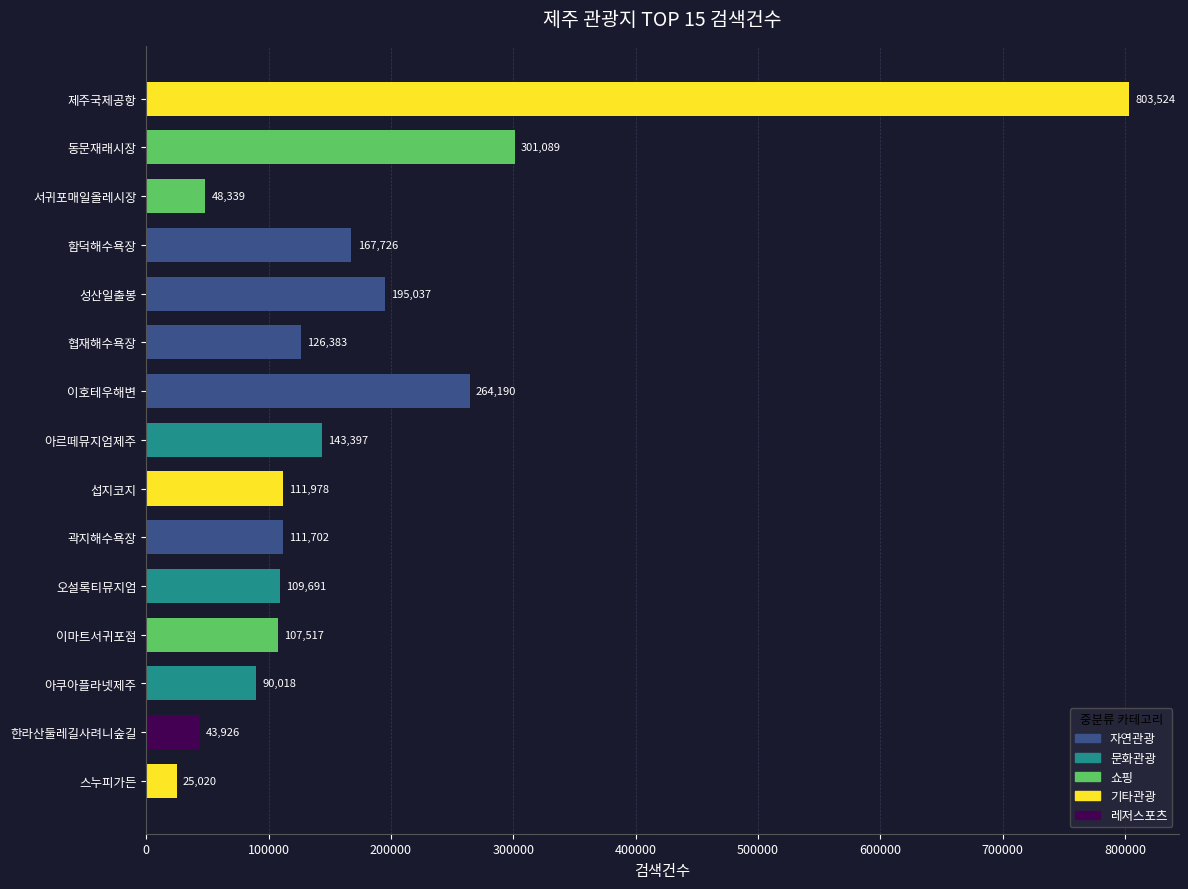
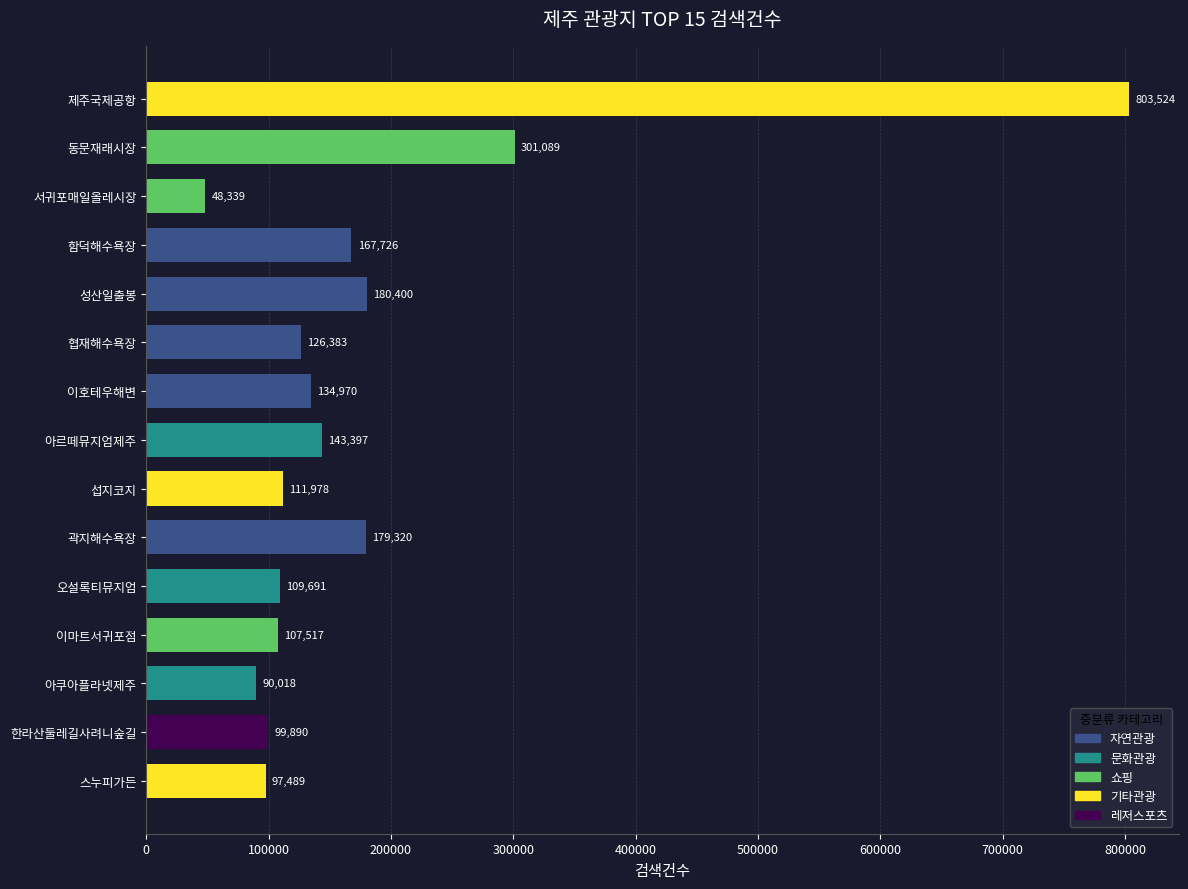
성산일출봉: 195,037 -> 180,400
이호테우해변: 264,190 -> 134,970
곽지해수욕장: 111,702 -> 179,320
한라산둘레길사려니숲길: 43,926 -> 99,890
스누피가든: 25,020 -> 97,489
